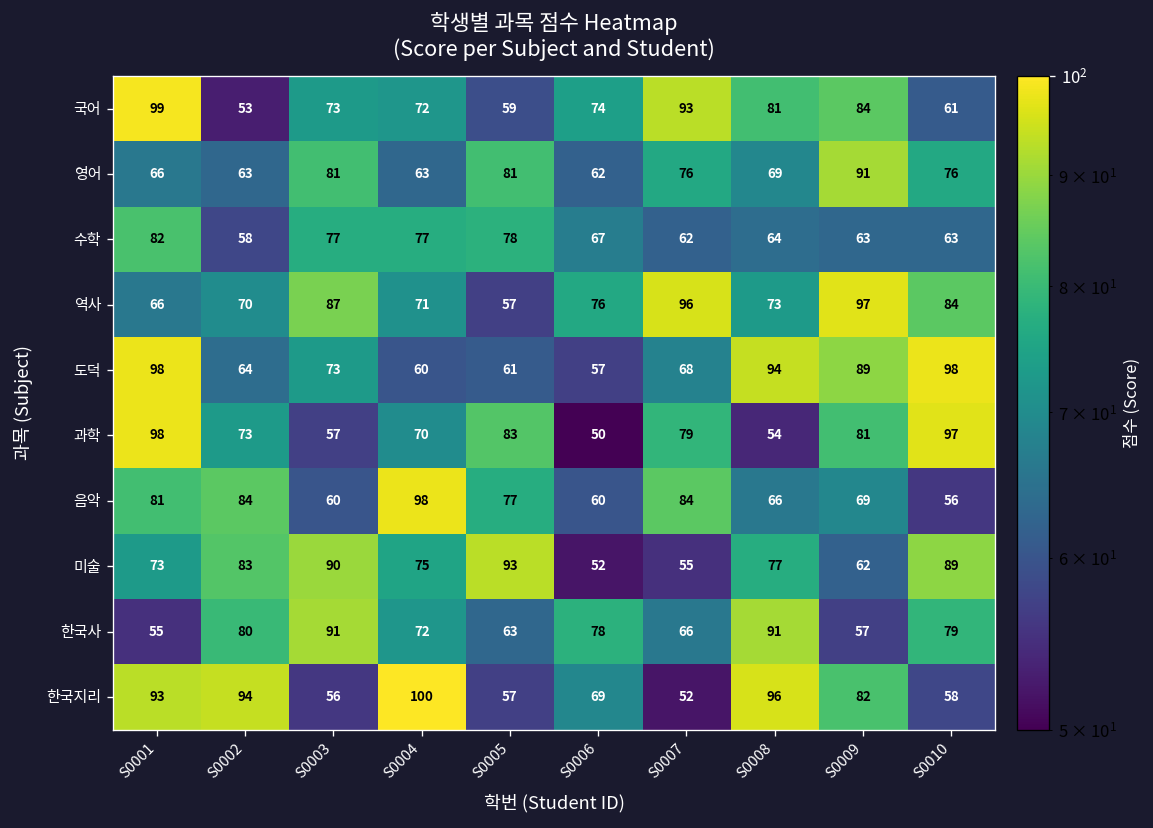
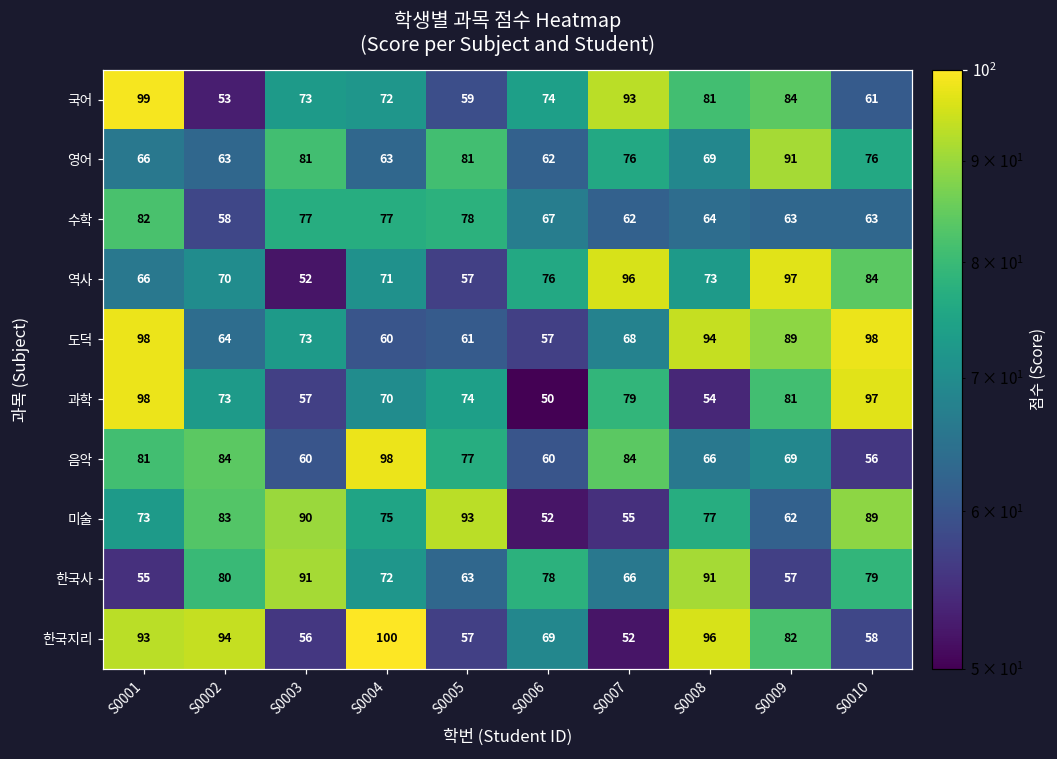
역사, S0003: 87 -> 52
과학, S0005: 83 -> 74
